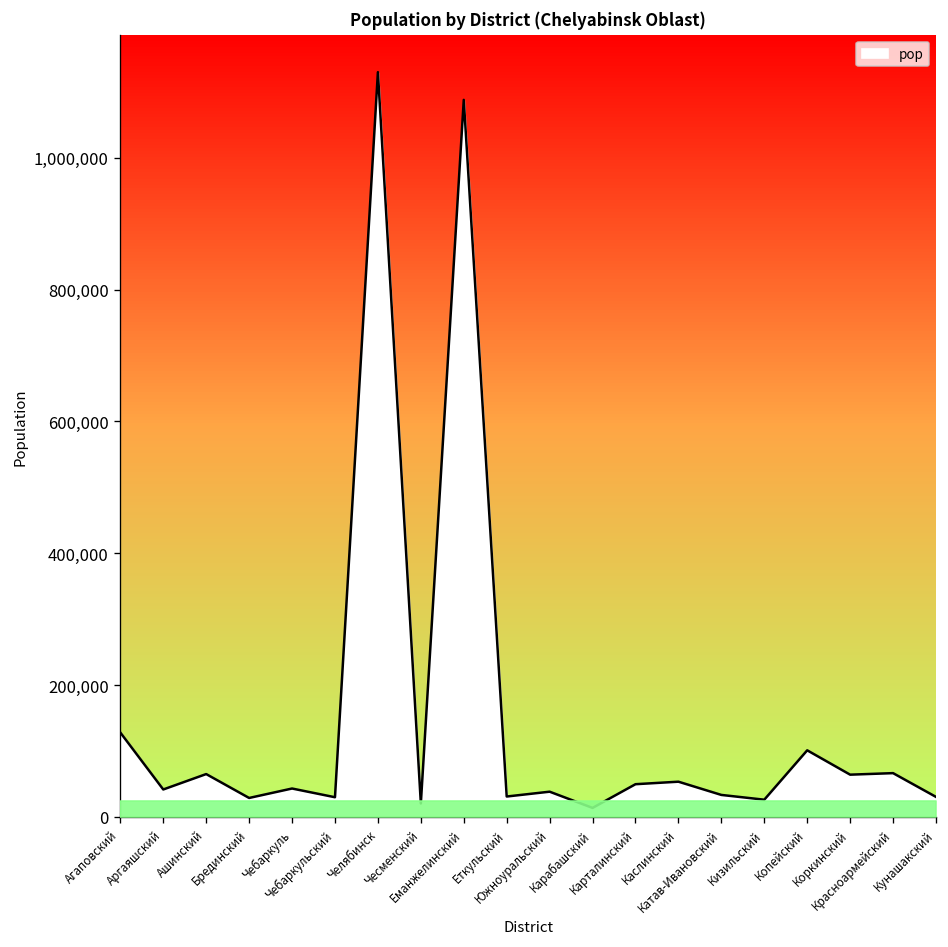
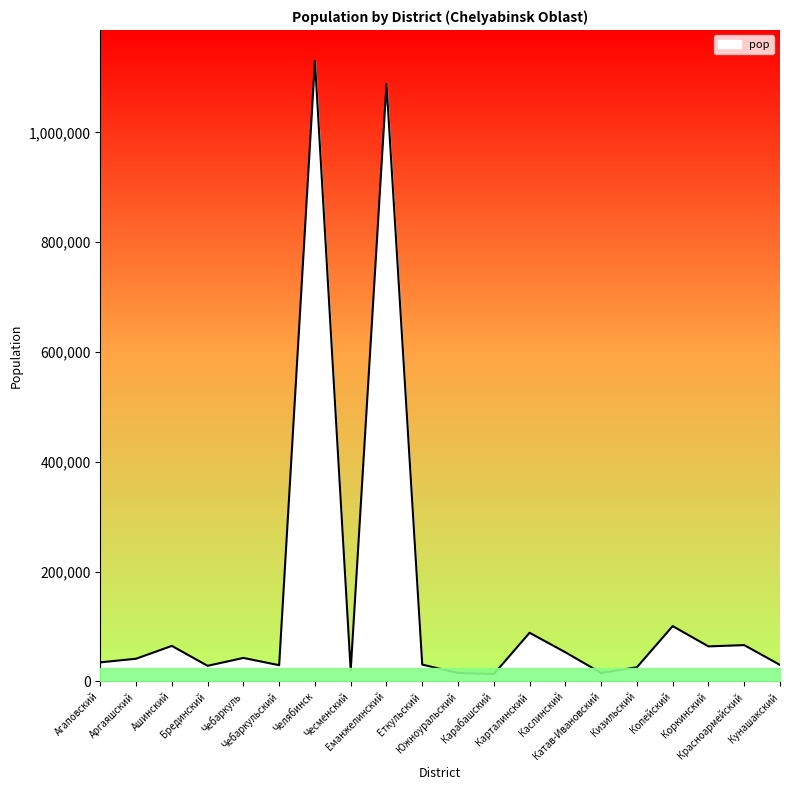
pop, Агаповский: 130,000 -> 30,000
pop, Южноуральский: 40,000 -> 20,000
pop, Карталинский: 50,000 -> 90,000
pop, Катав-Ивановский: 30,000 -> 20,000
